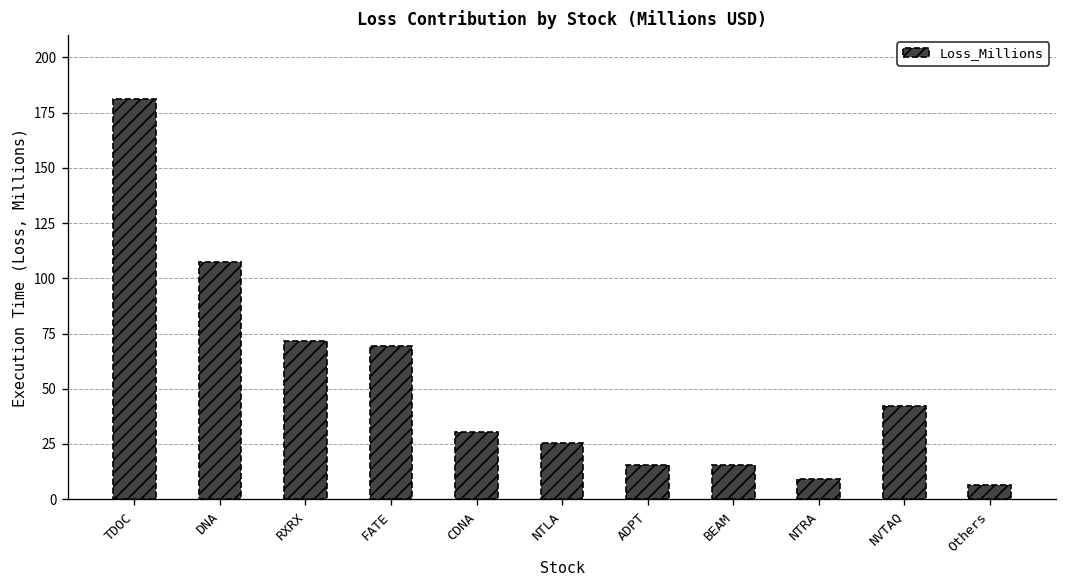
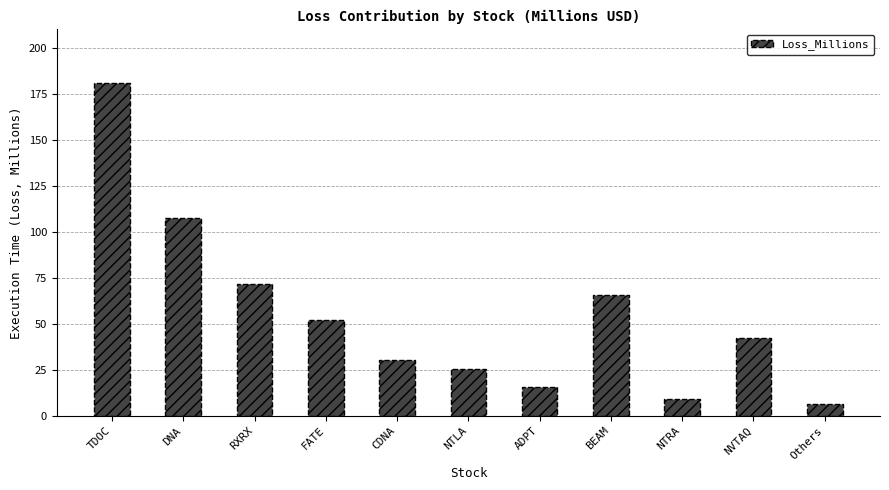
FATE: 69 -> 52
BEAM: 16 -> 66
